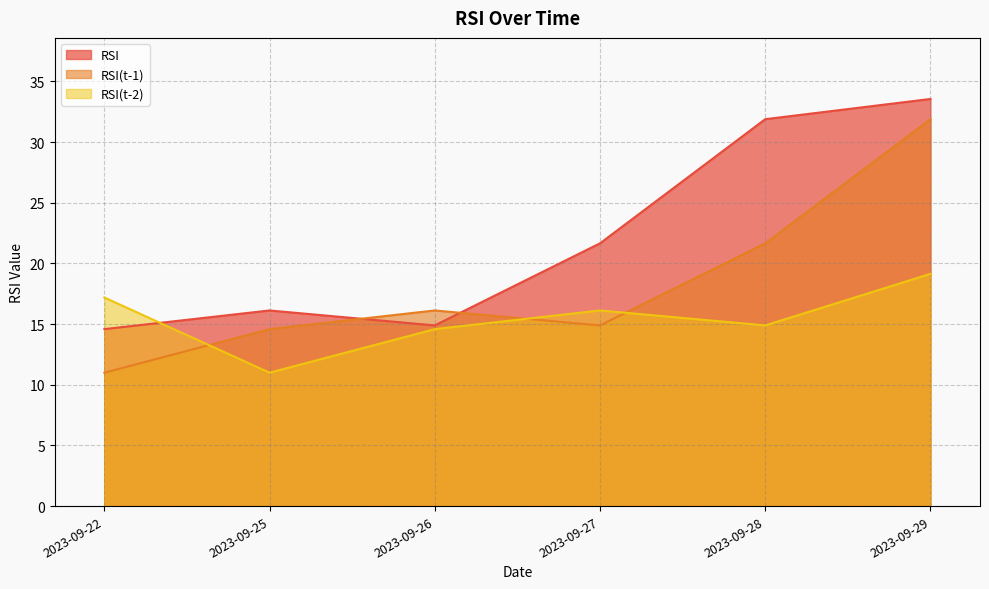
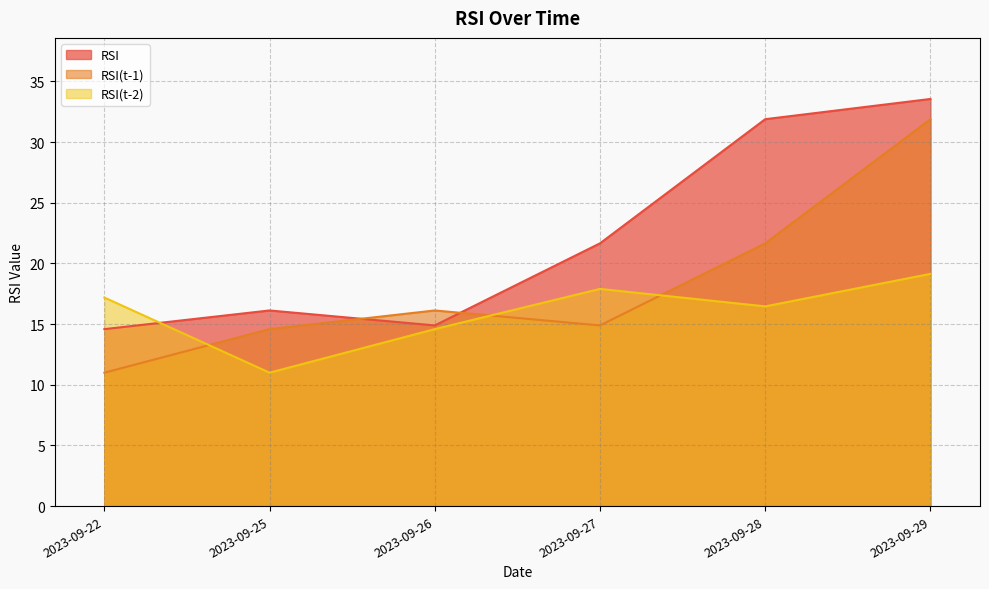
RSI(t-2), 2023-09-27: 16.1 -> 17.9
RSI(t-2), 2023-09-28: 14.9 -> 16.5
